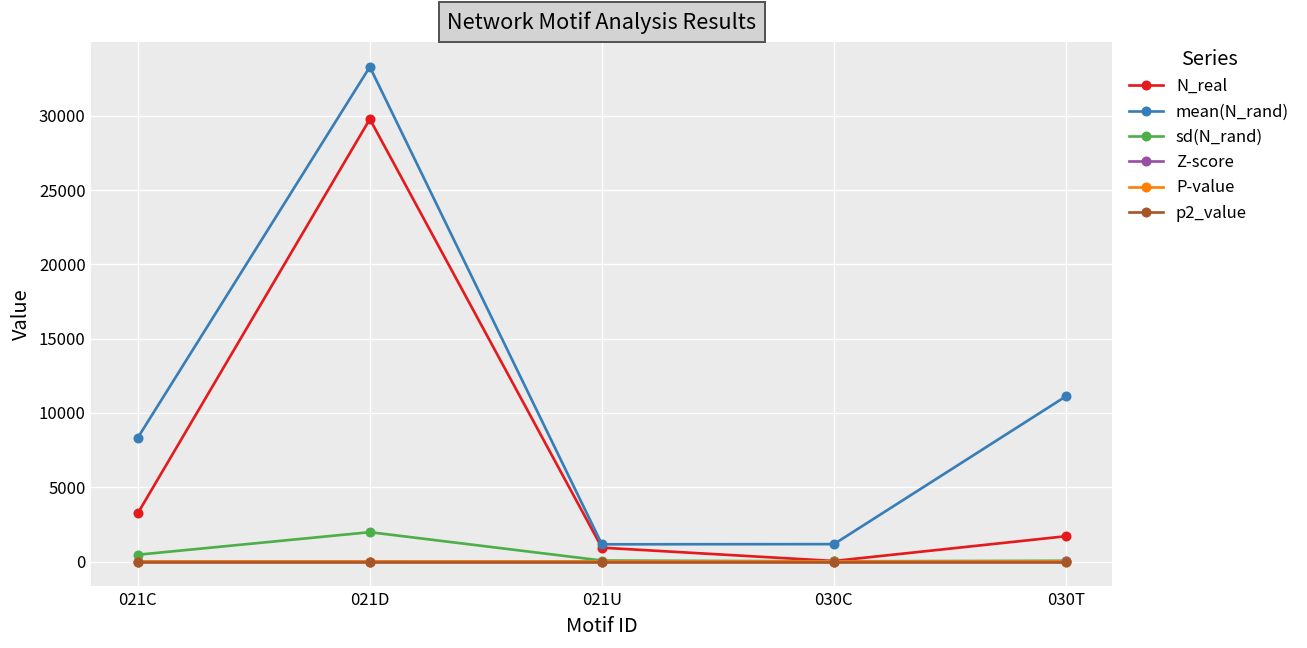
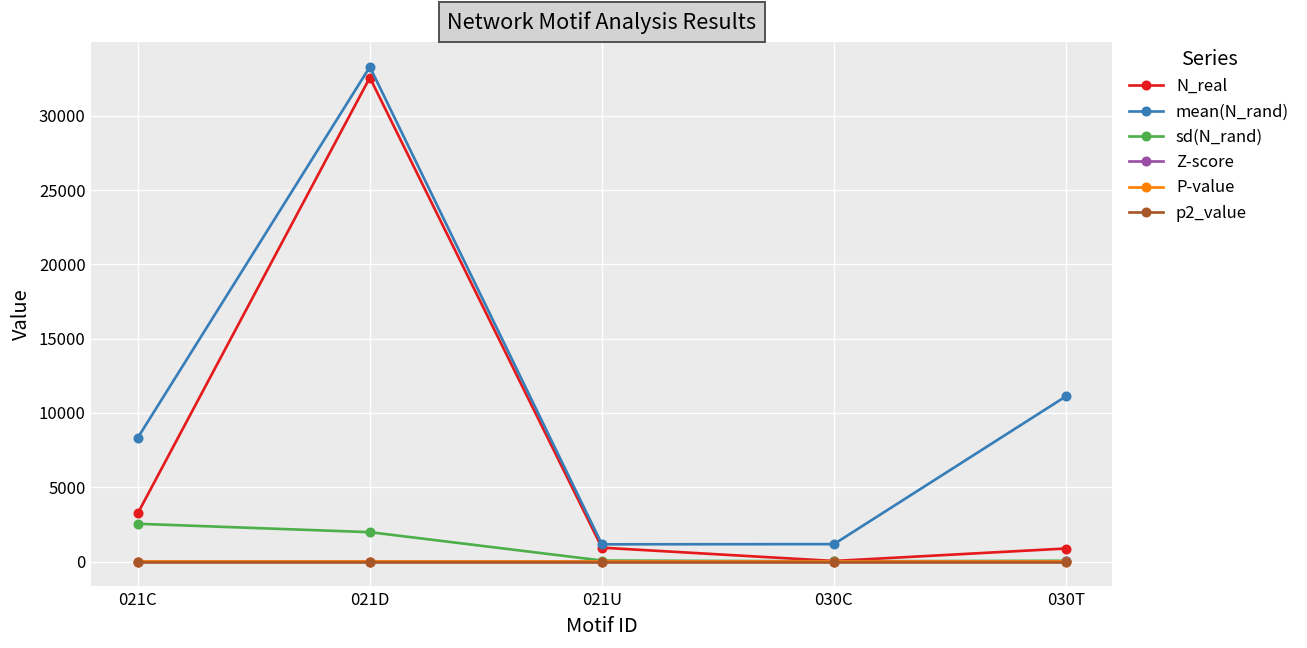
sd(N_rand), 021C: 500 -> 2500
N_real, 021D: 29800 -> 32600
N_real, 030T: 1700 -> 900
